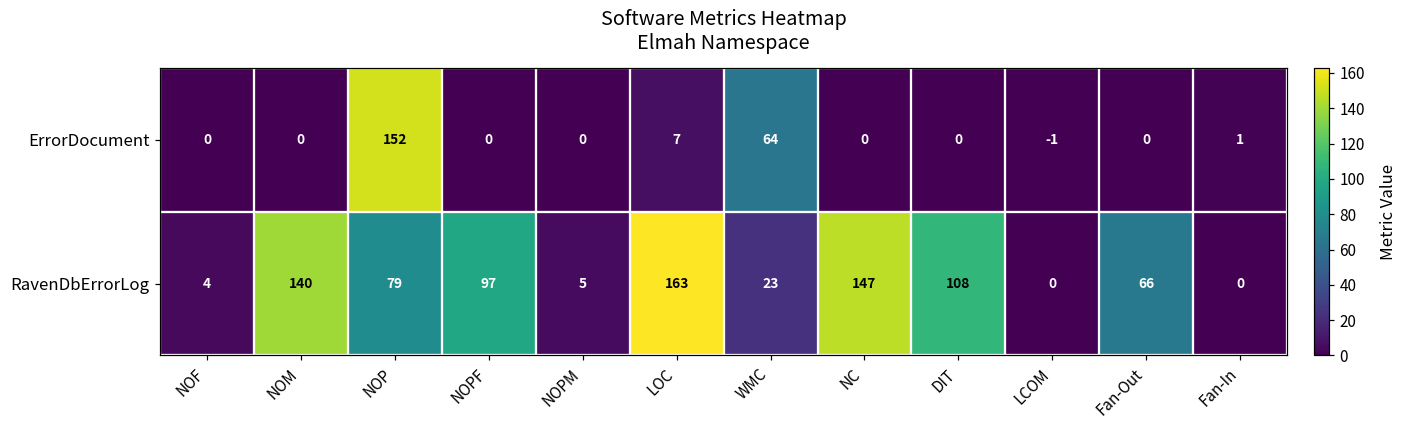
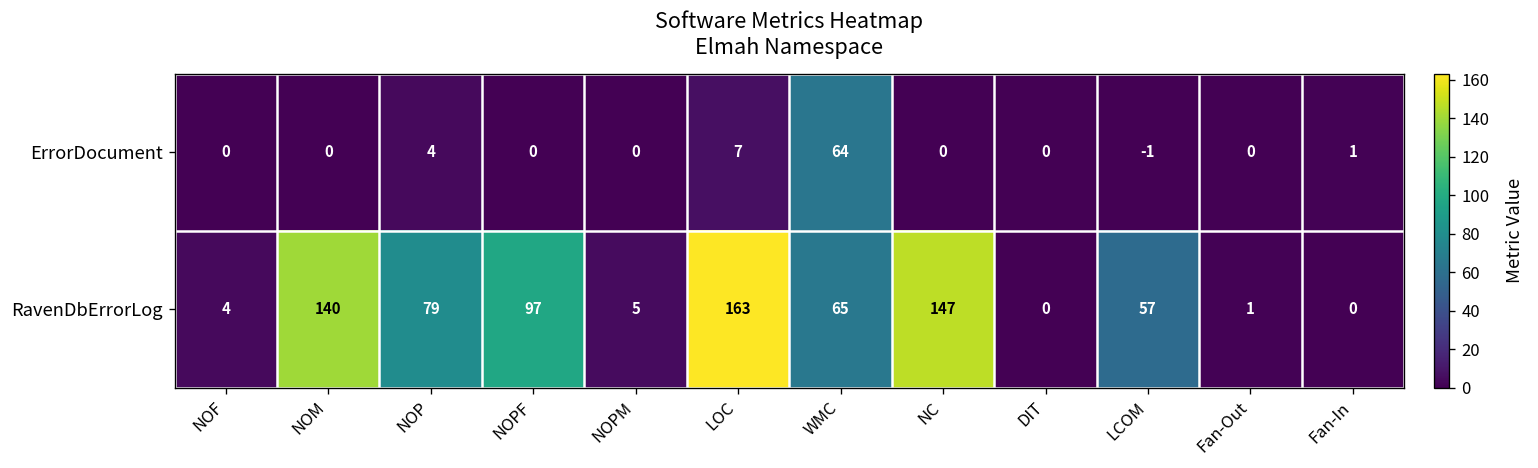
ErrorDocument, NOP: 152 -> 4
RavenDbErrorLog, WMC: 23 -> 65
RavenDbErrorLog, DIT: 108 -> 0
RavenDbErrorLog, LCOM: 0 -> 57
RavenDbErrorLog, Fan-Out: 66 -> 1
